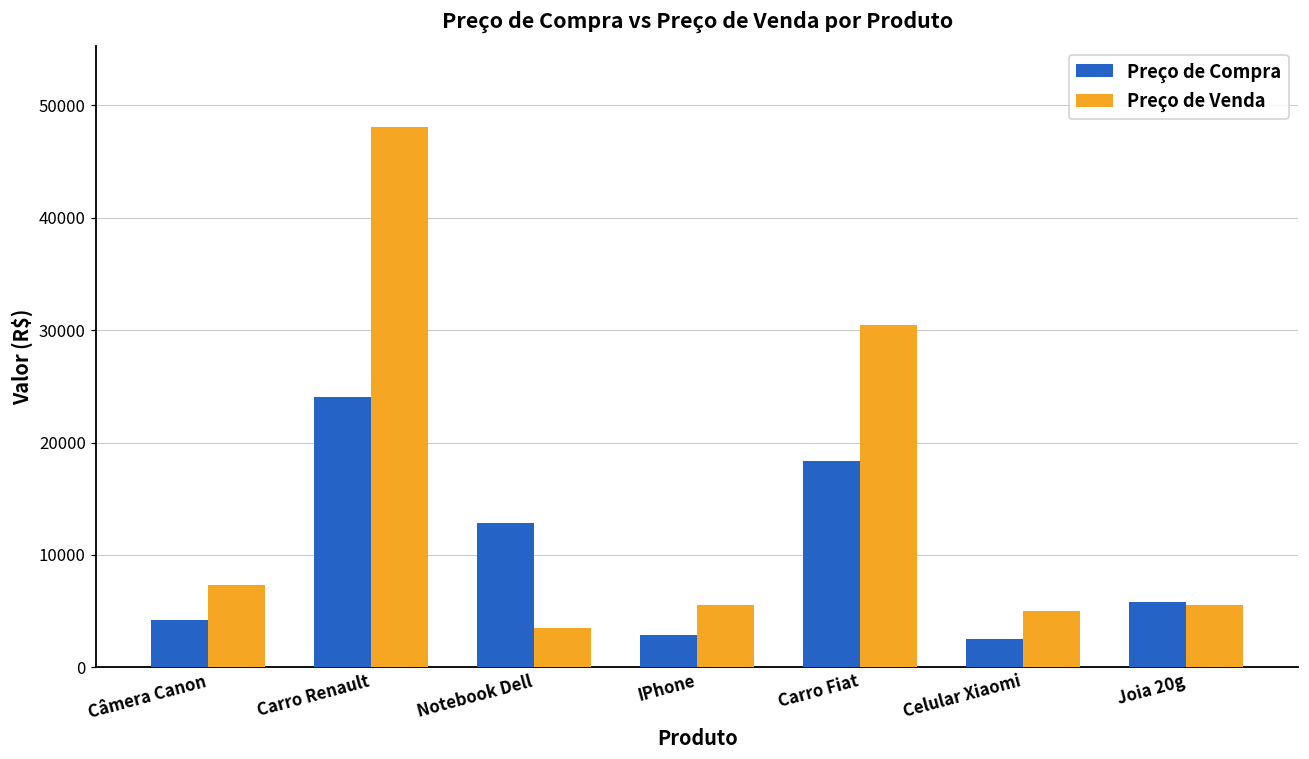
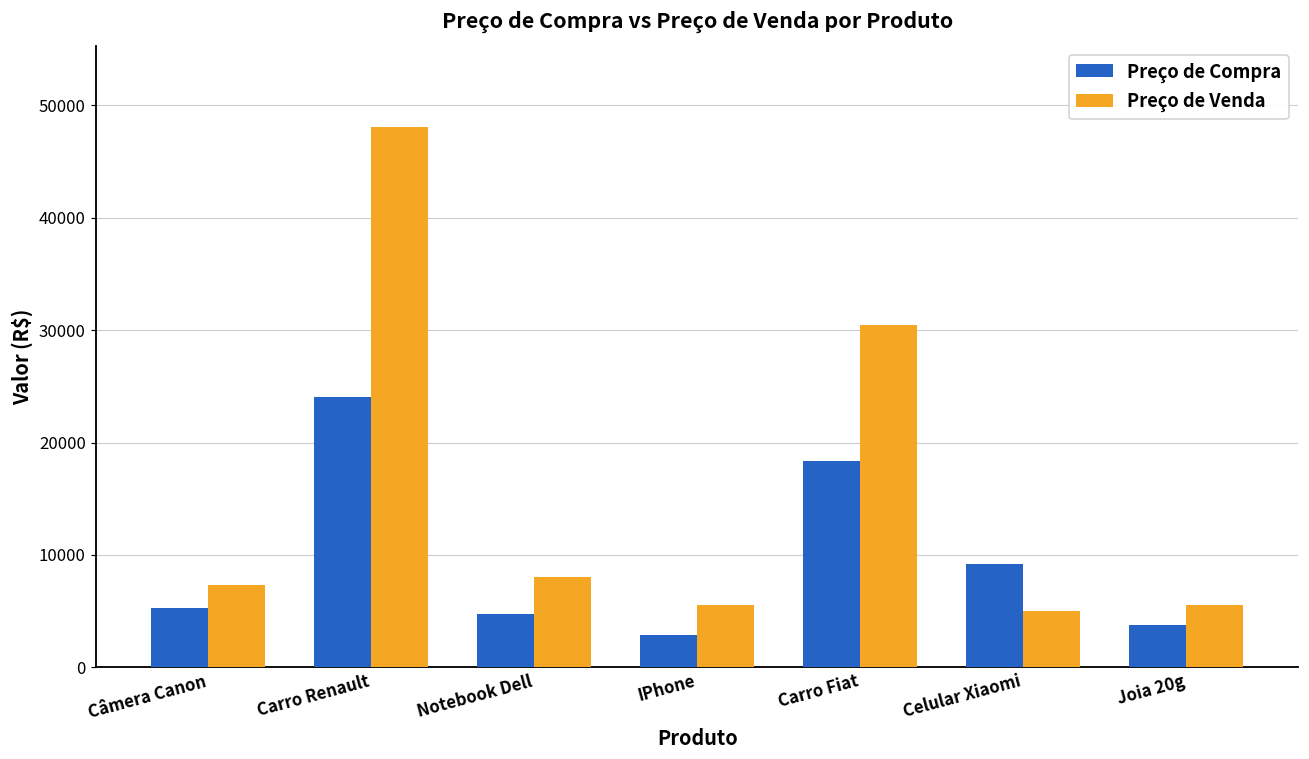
Preço de Compra, Câmera Canon: 4200 -> 5200
Preço de Compra, Notebook Dell: 12800 -> 4700
Preço de Venda, Notebook Dell: 3500 -> 8000
Preço de Compra, Celular Xiaomi: 2500 -> 9200
Preço de Compra, Joia 20g: 5900 -> 3800
